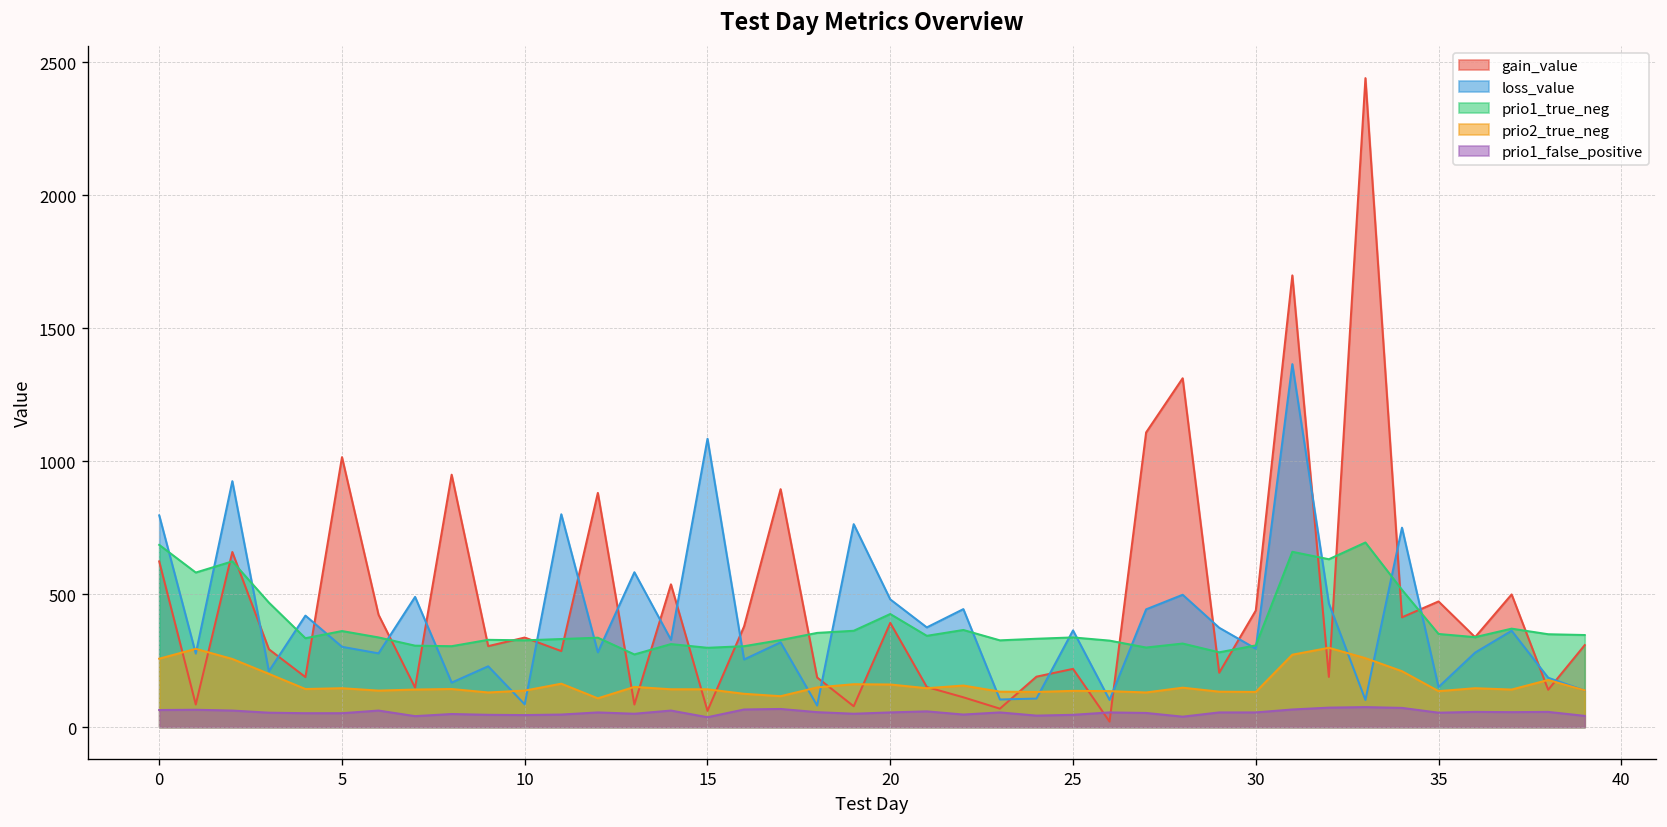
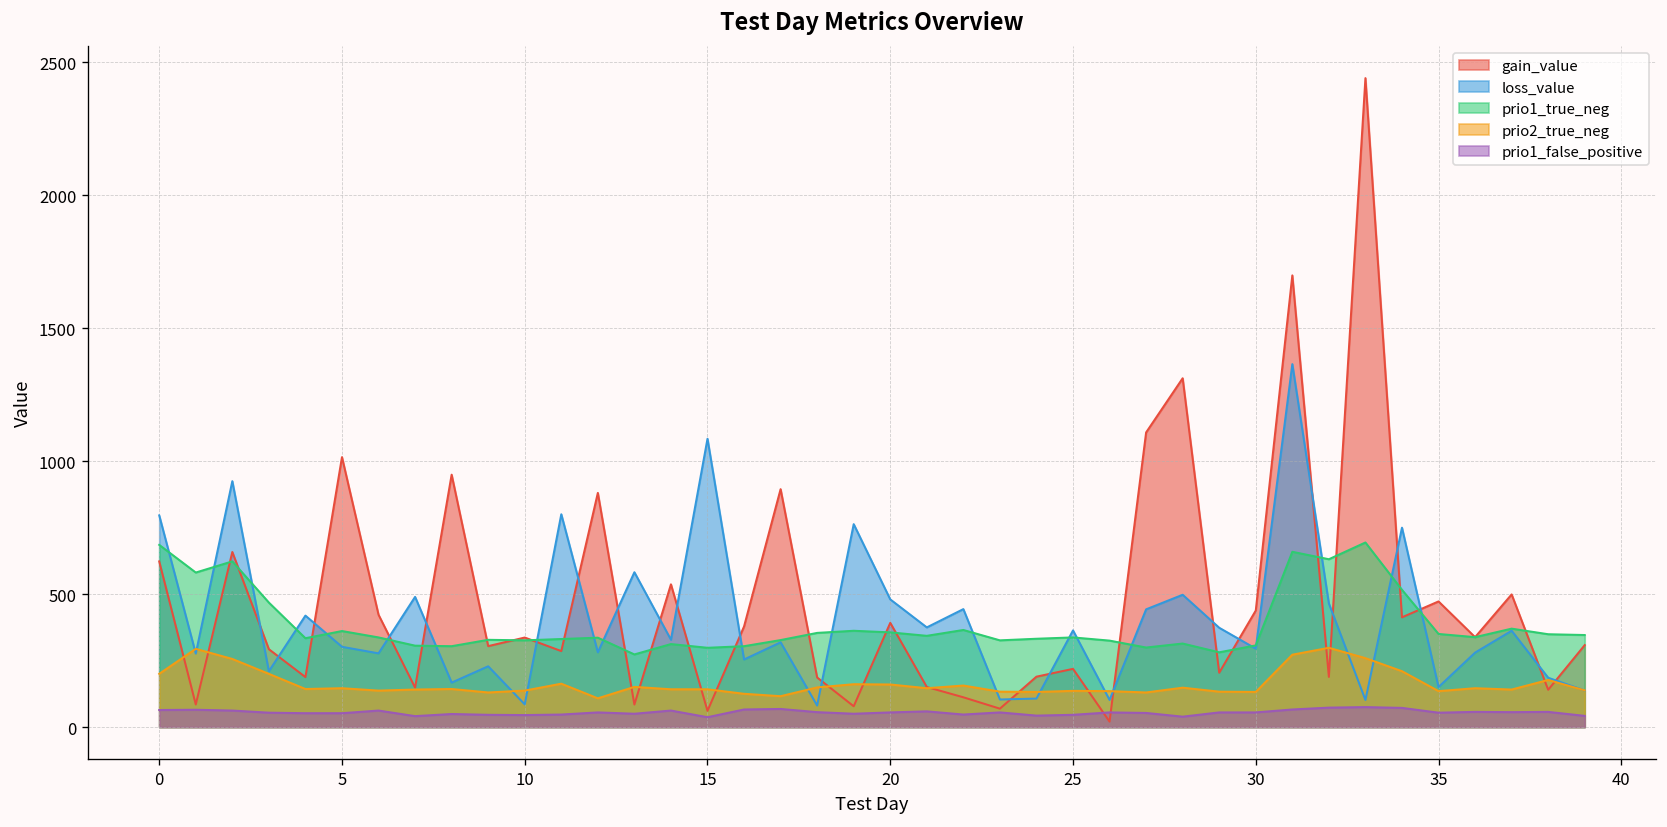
prio2_true_neg, 0: 260 -> 200
prio1_true_neg, 20: 430 -> 360
